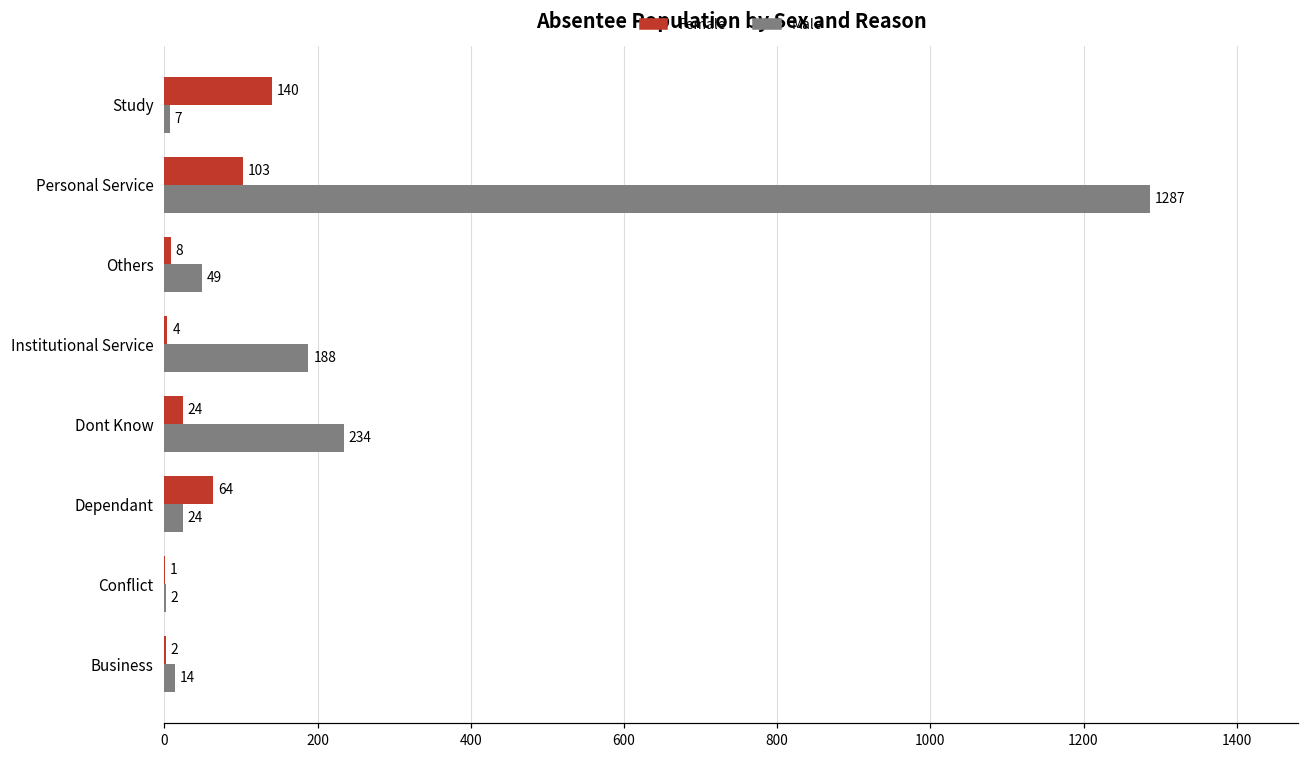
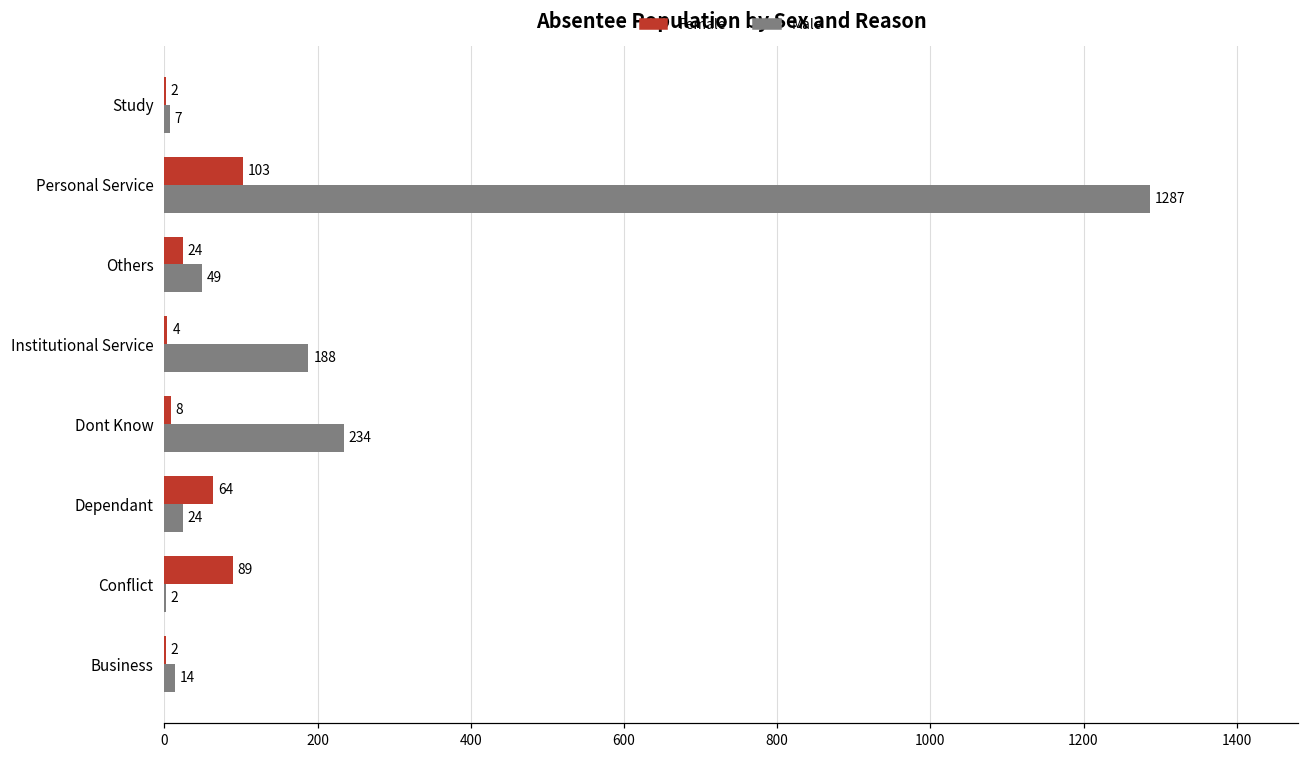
Female, Study: 140 -> 2
Female, Others: 8 -> 24
Female, Dont Know: 24 -> 8
Female, Conflict: 1 -> 89
